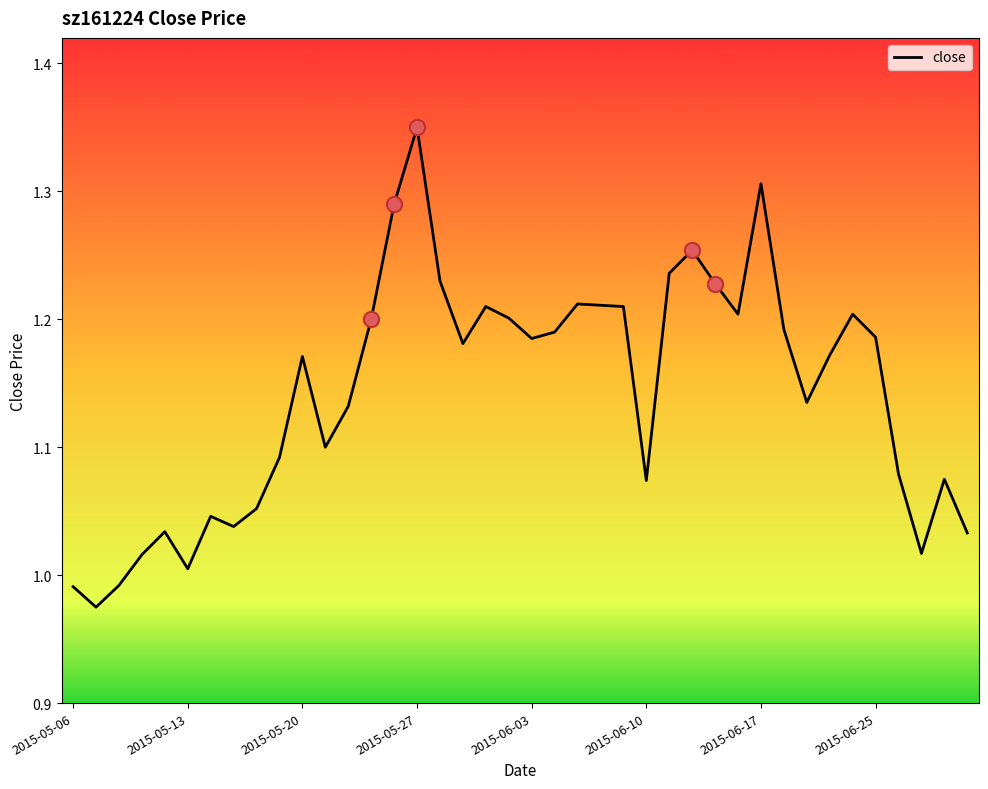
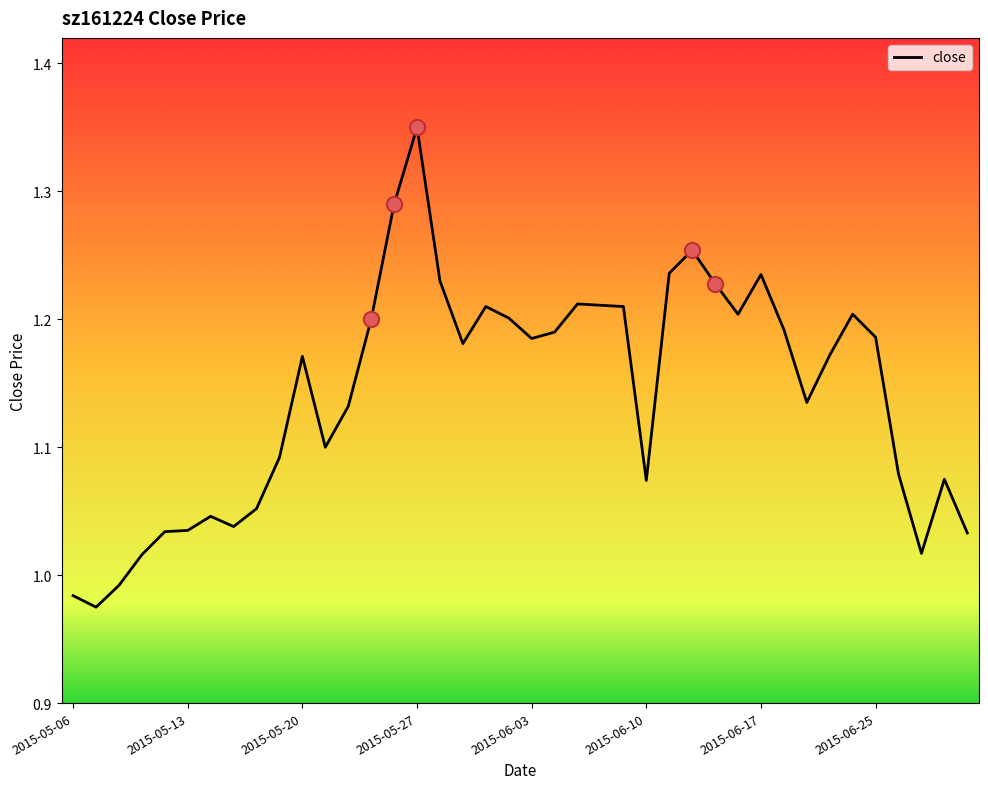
close, 2015-05-06: 0.991 -> 0.984
close, 2015-05-13: 1.005 -> 1.035
close, 2015-06-17: 1.306 -> 1.235
